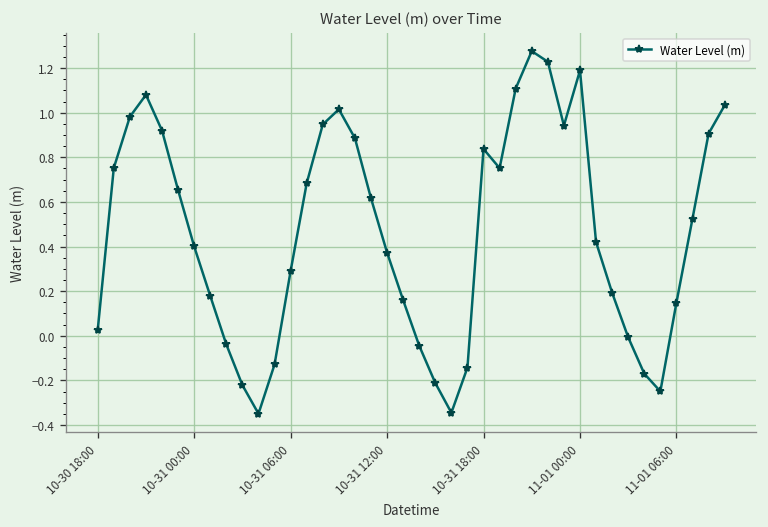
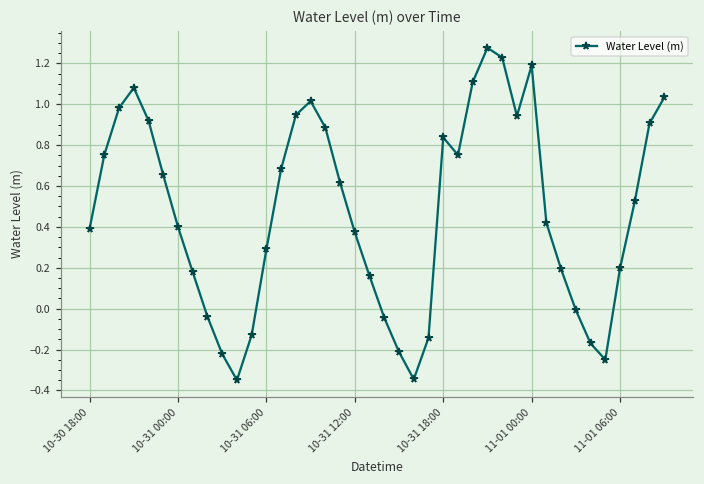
10-30 18:00: 0.03 -> 0.39
11-01 06:00: 0.15 -> 0.20
